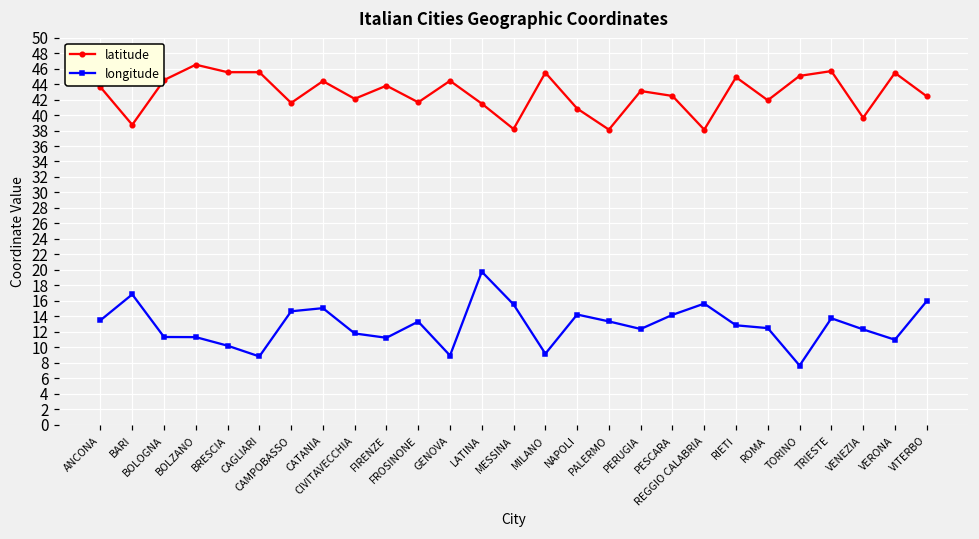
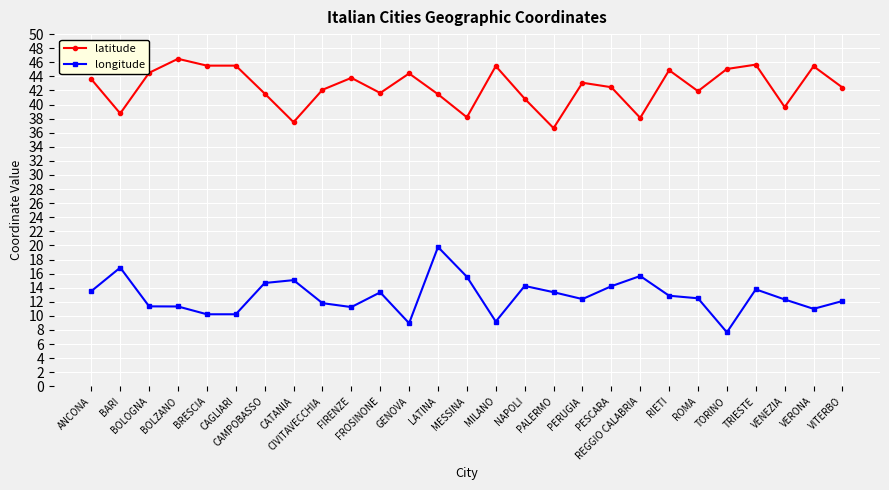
longitude, CAGLIARI: 9 -> 10
latitude, CATANIA: 44 -> 38
latitude, PALERMO: 38 -> 37
longitude, VITERBO: 16 -> 12
